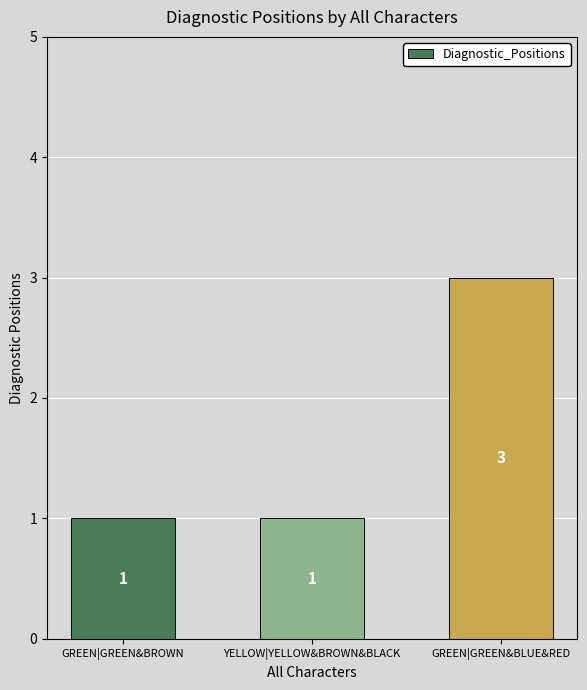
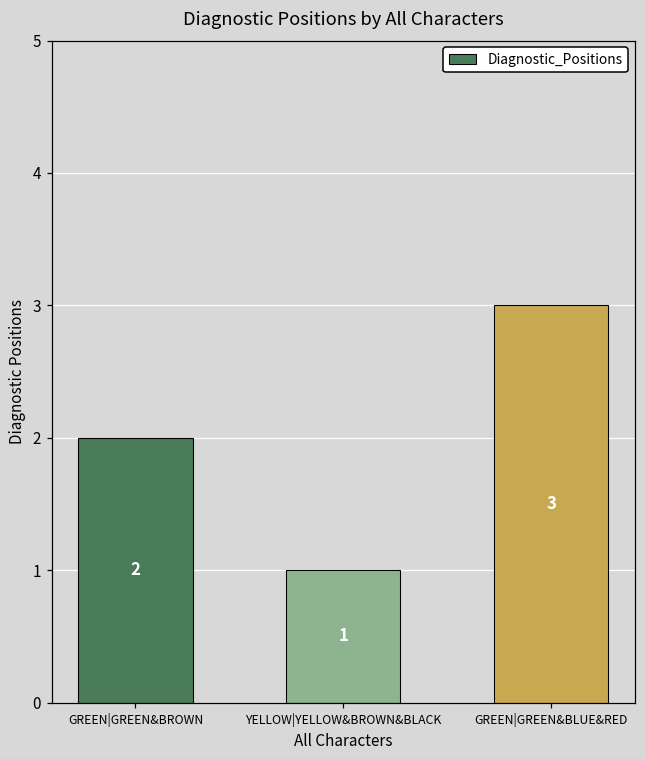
GREEN|GREEN&BROWN: 1 -> 2
